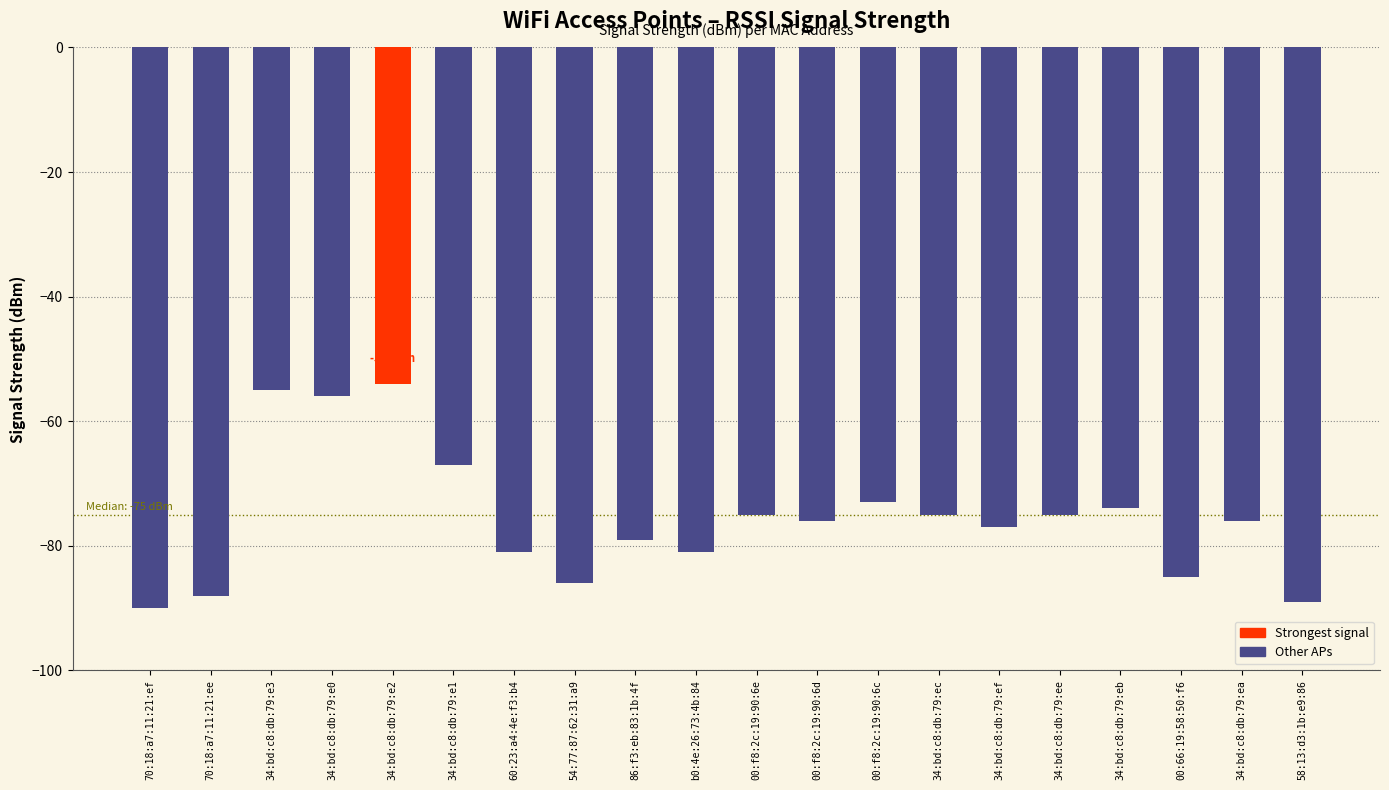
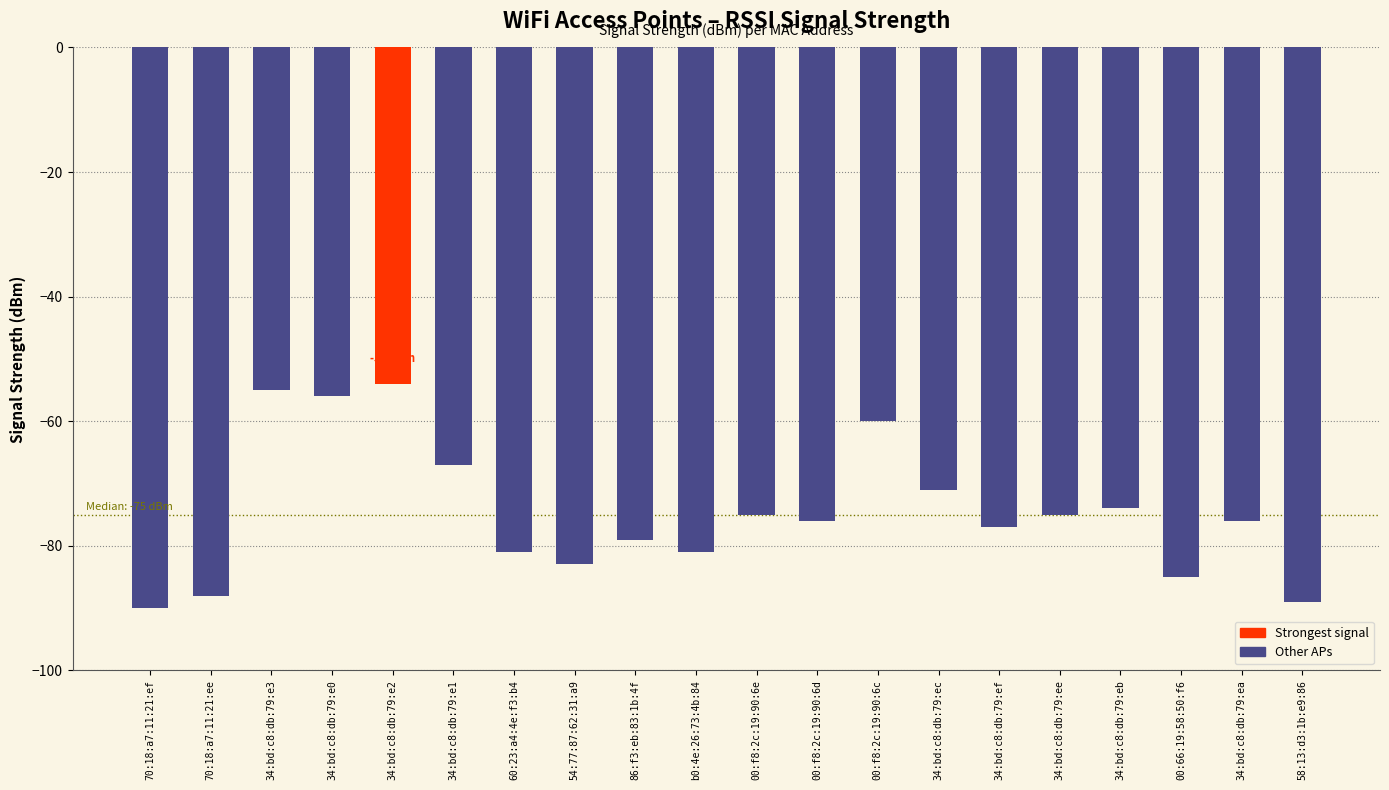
54:77:87:62:31:a9: -86 -> -83
00:f8:2c:19:90:6c: -73 -> -60
34:bd:c8:db:79:ec: -75 -> -71
